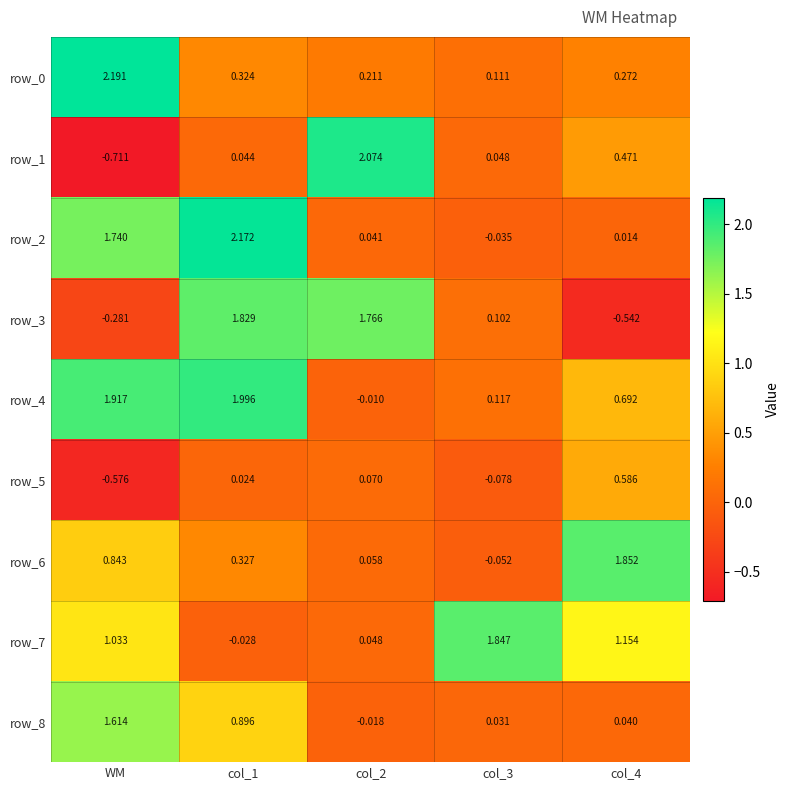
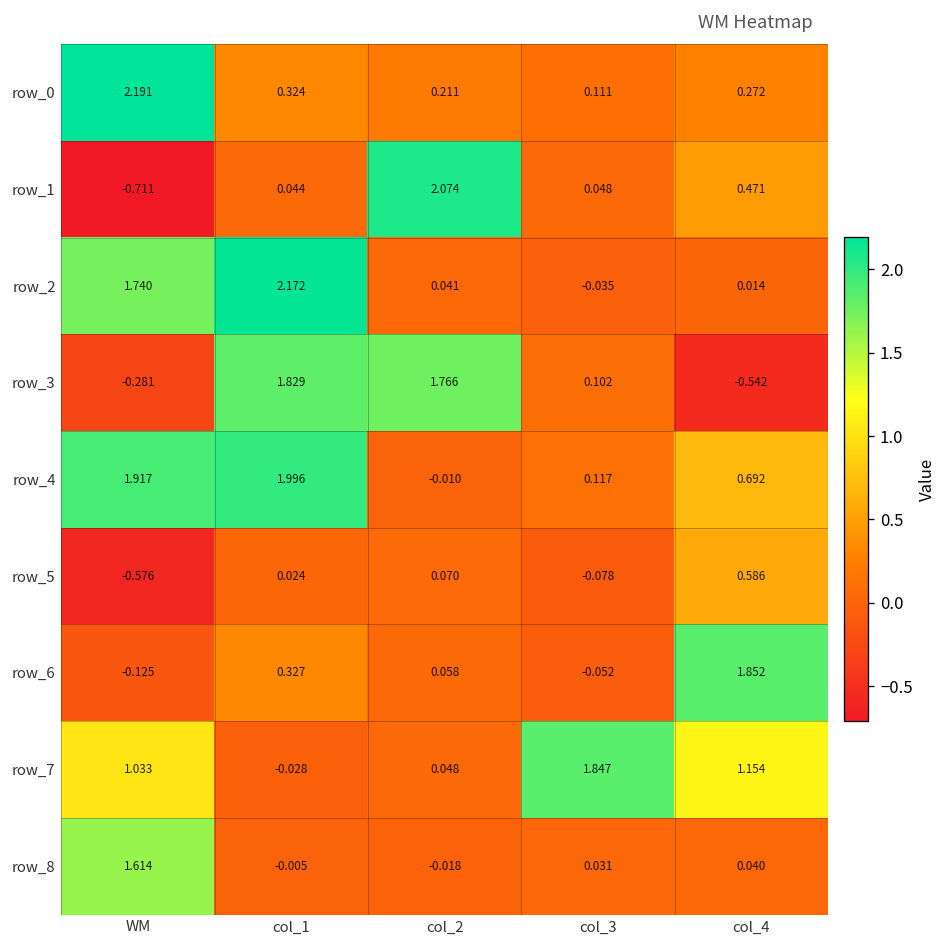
row_6, WM: 0.843 -> -0.125
row_8, col_1: 0.896 -> -0.005
